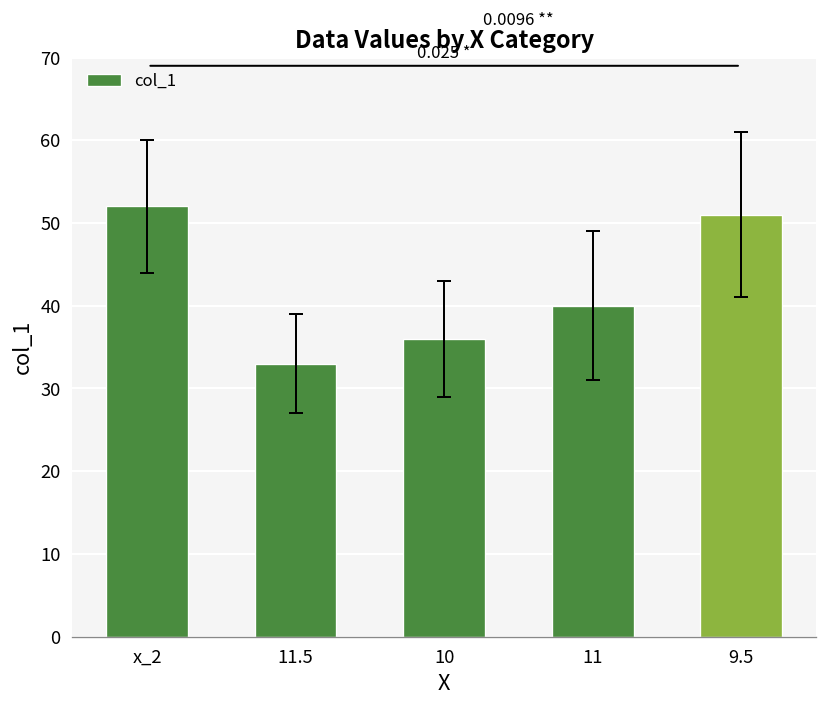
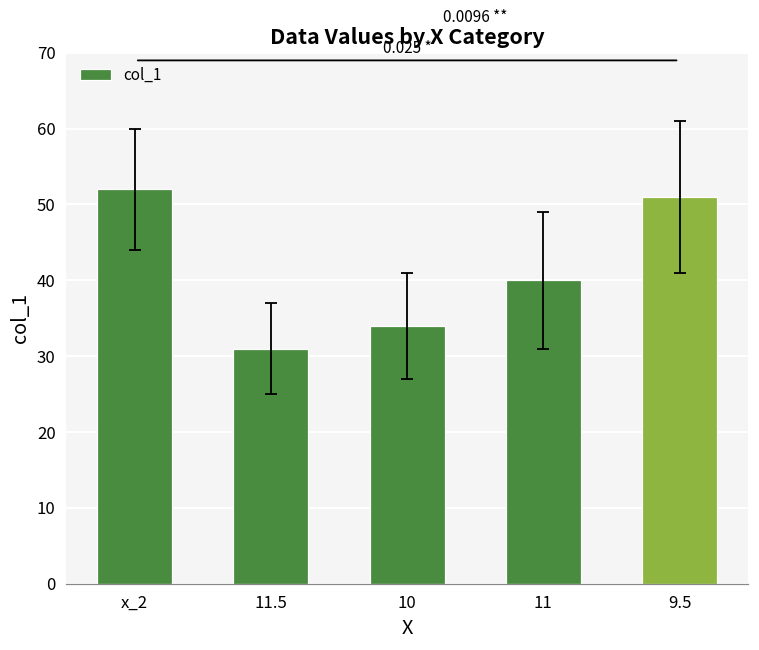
col_1, 11.5: 33 -> 31
col_1, 10: 36 -> 34
